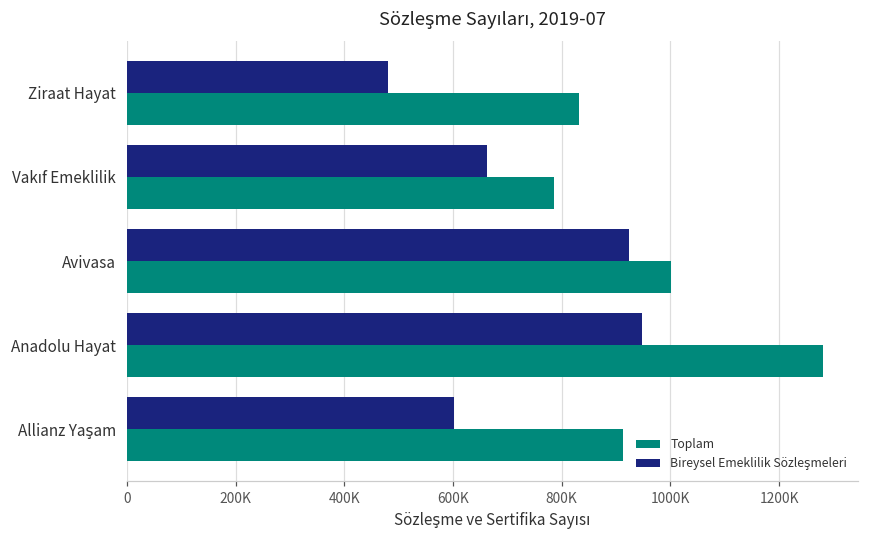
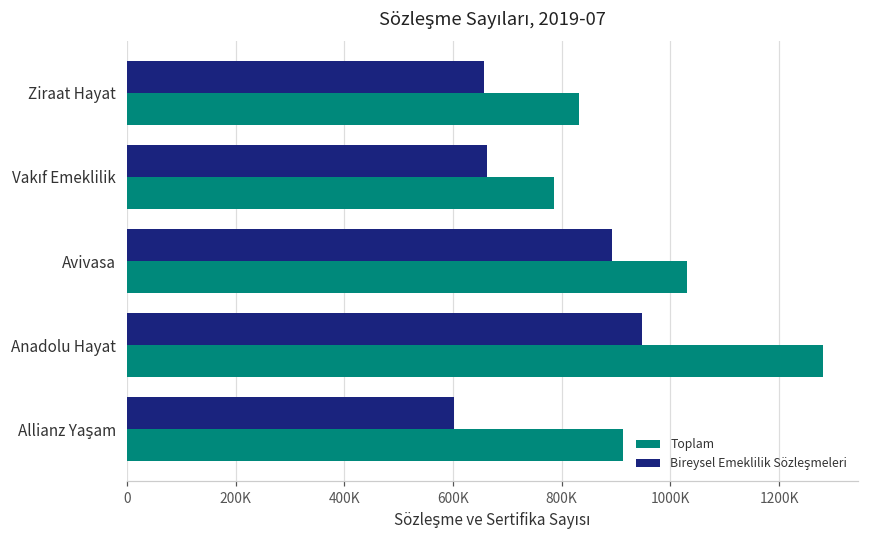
Bireysel Emeklilik Sözleşmeleri, Ziraat Hayat: 480000 -> 660000
Bireysel Emeklilik Sözleşmeleri, Avivasa: 920000 -> 890000
Toplam, Avivasa: 1000000 -> 1030000
